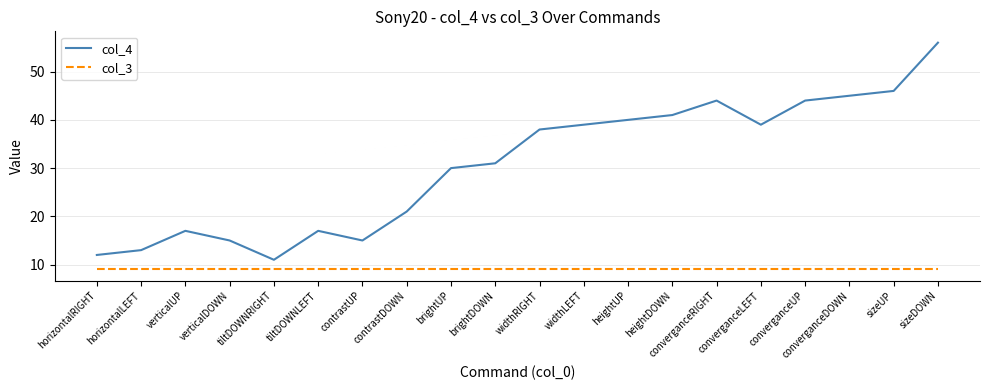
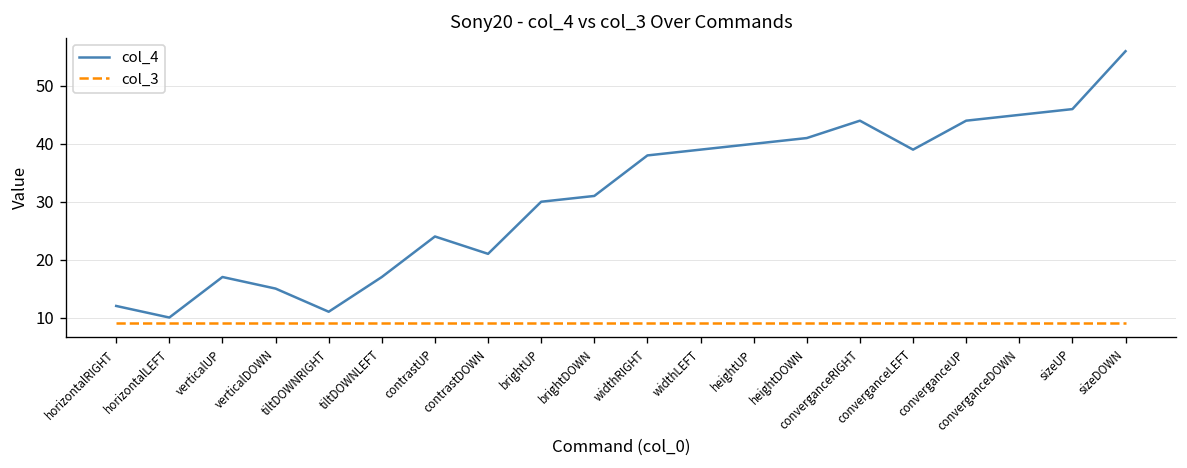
col_4, horizontalLEFT: 13 -> 10
col_4, contrastUP: 15 -> 24
